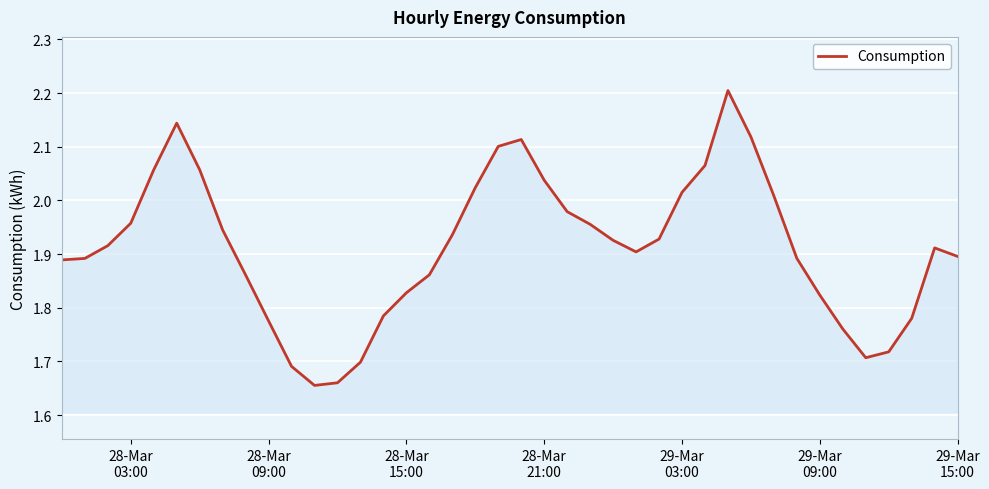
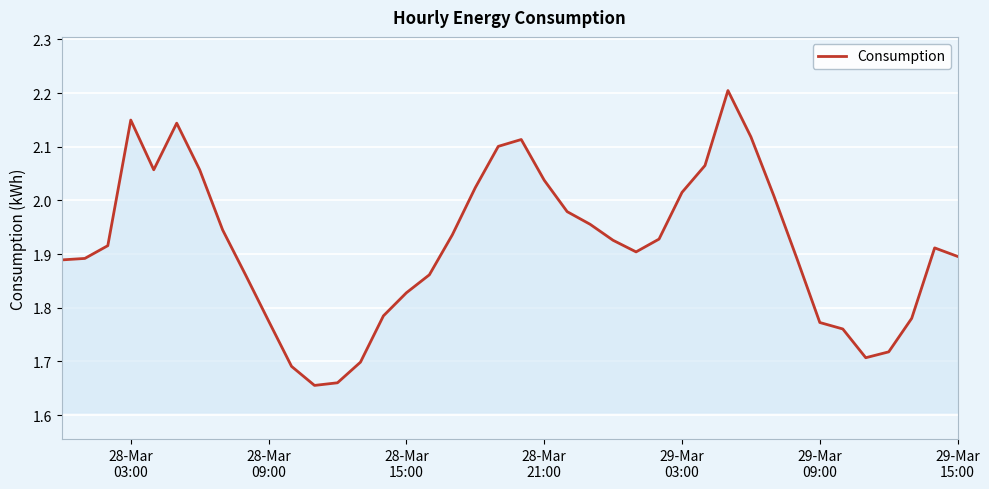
28-Mar 03:00: 1.96 -> 2.15
29-Mar 09:00: 1.82 -> 1.77
